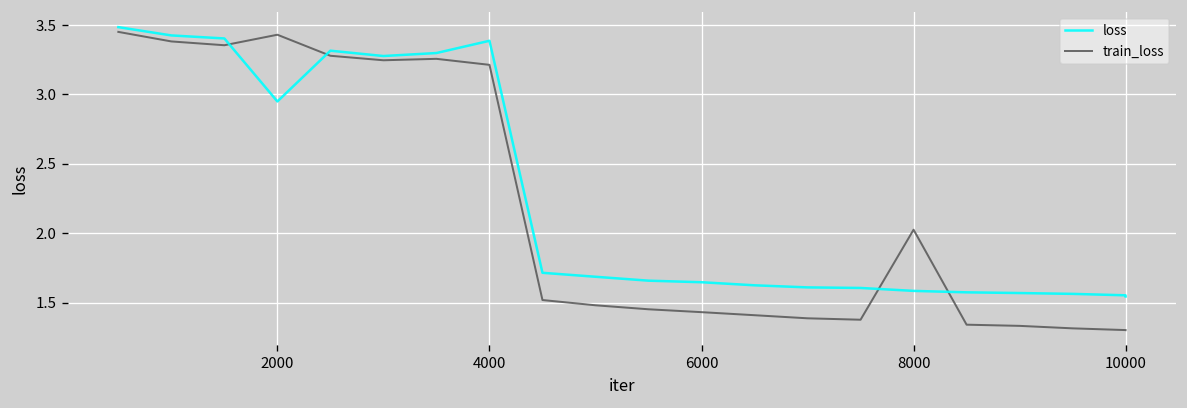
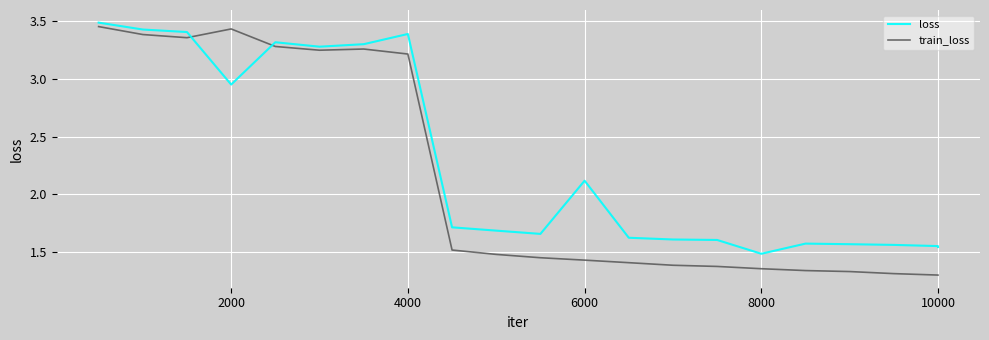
loss, 6000: 1.65 -> 2.12
loss, 8000: 1.58 -> 1.49
train_loss, 8000: 2.02 -> 1.36
